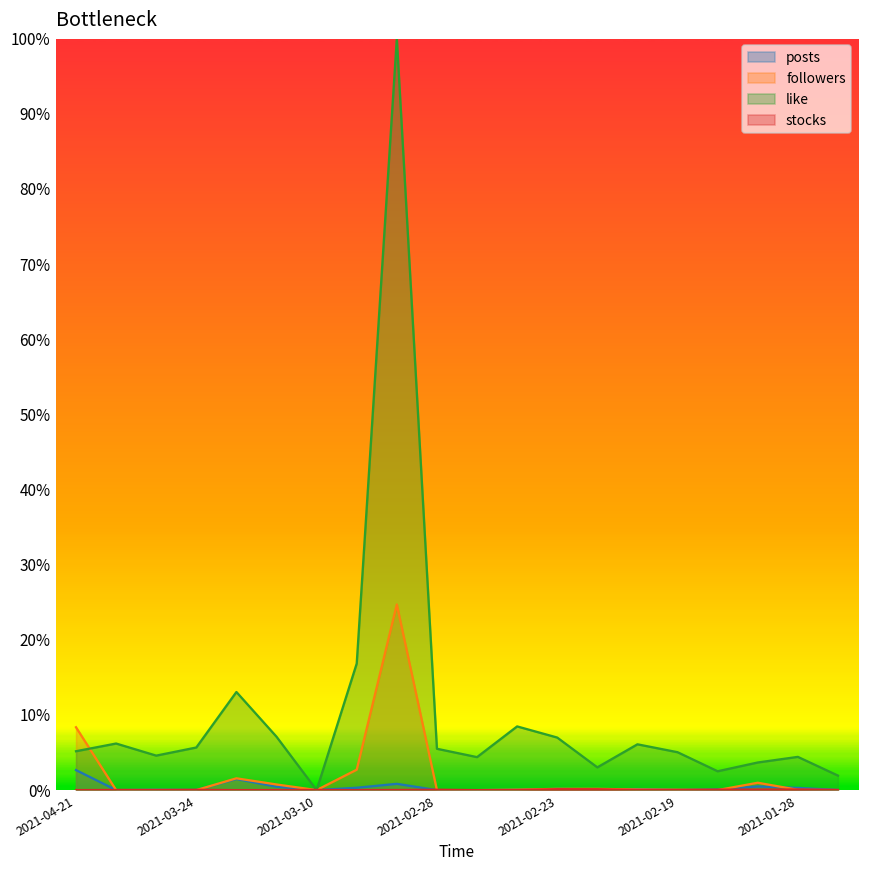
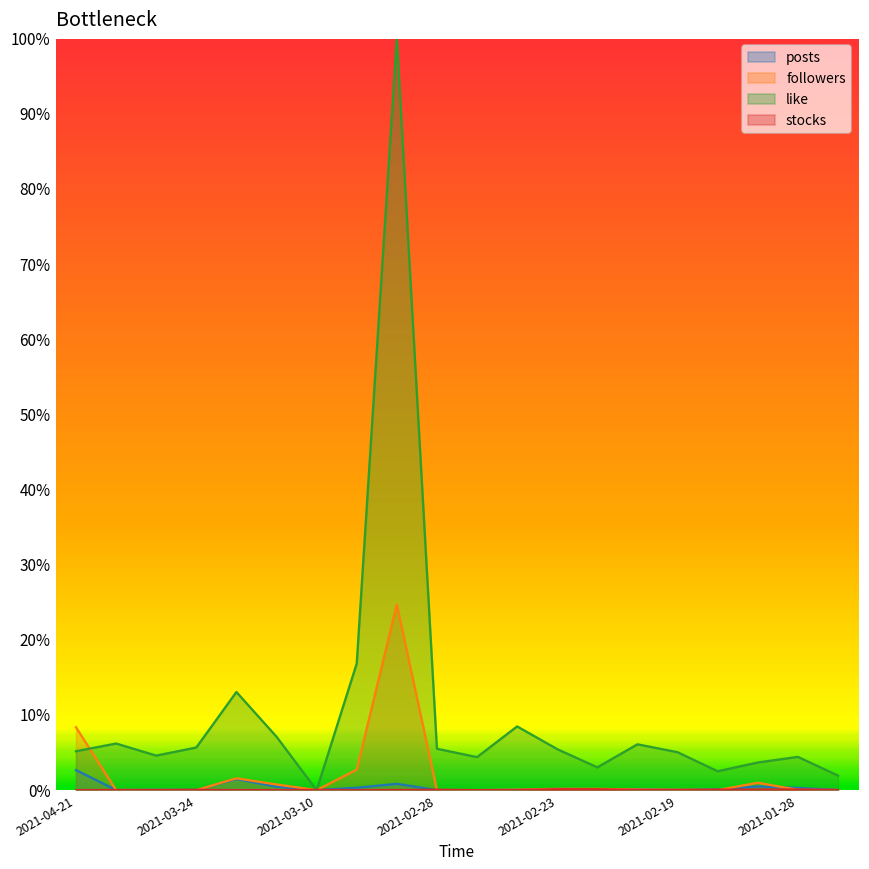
like, 2021-02-23: 7% -> 5%
